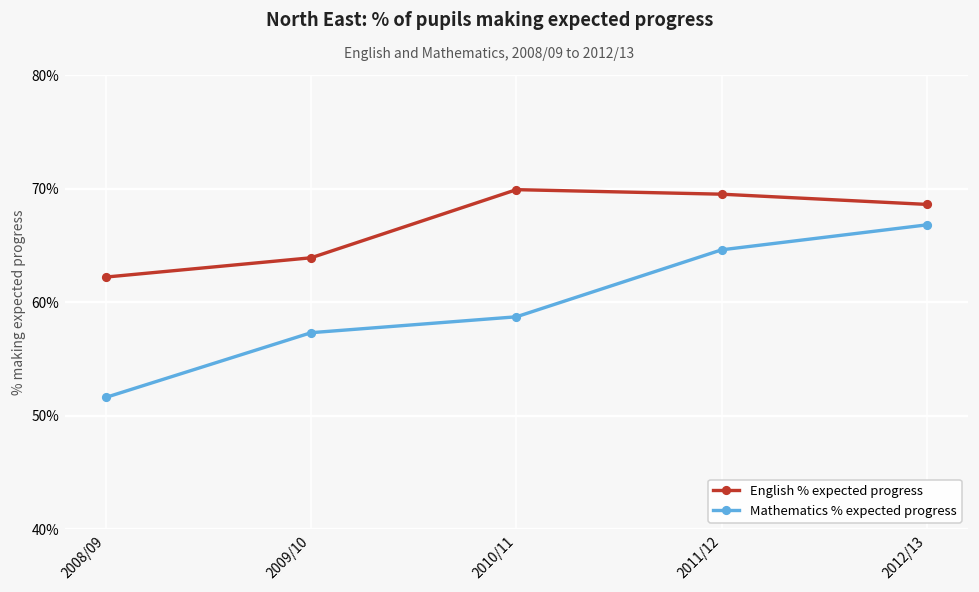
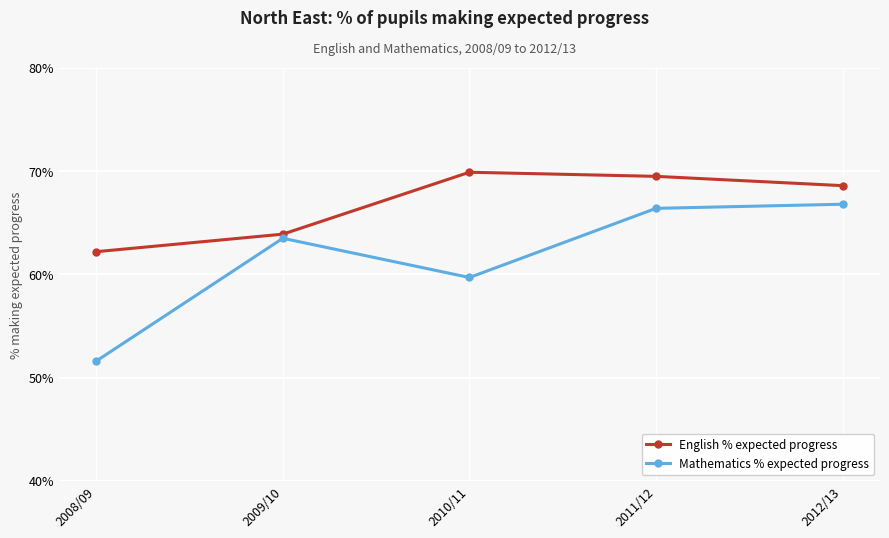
Mathematics % expected progress, 2009/10: 57.3% -> 63.5%
Mathematics % expected progress, 2010/11: 58.7% -> 59.7%
Mathematics % expected progress, 2011/12: 64.6% -> 66.4%
